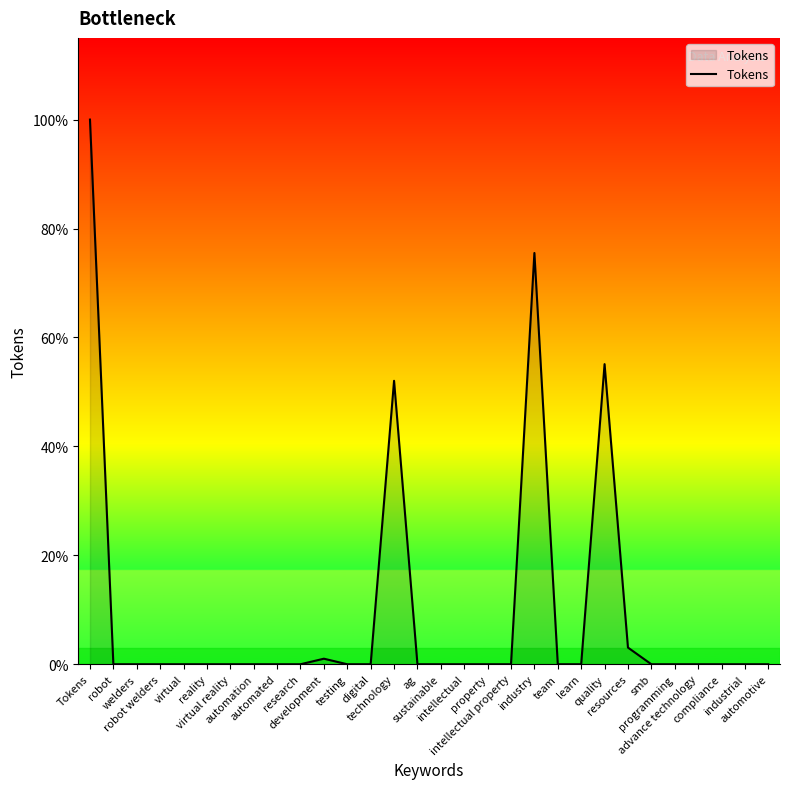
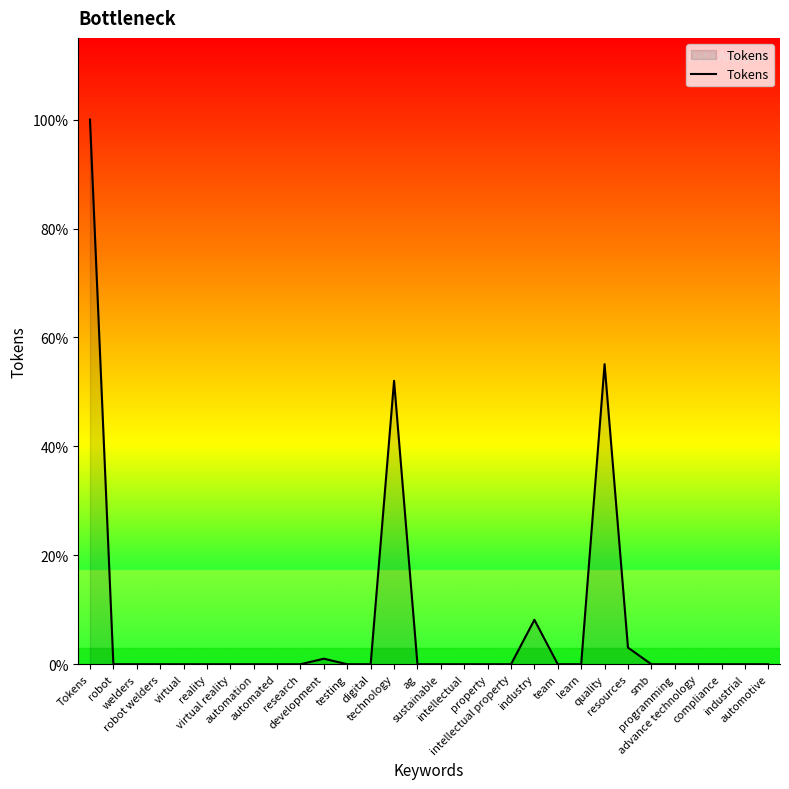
industry: 76% -> 8%
